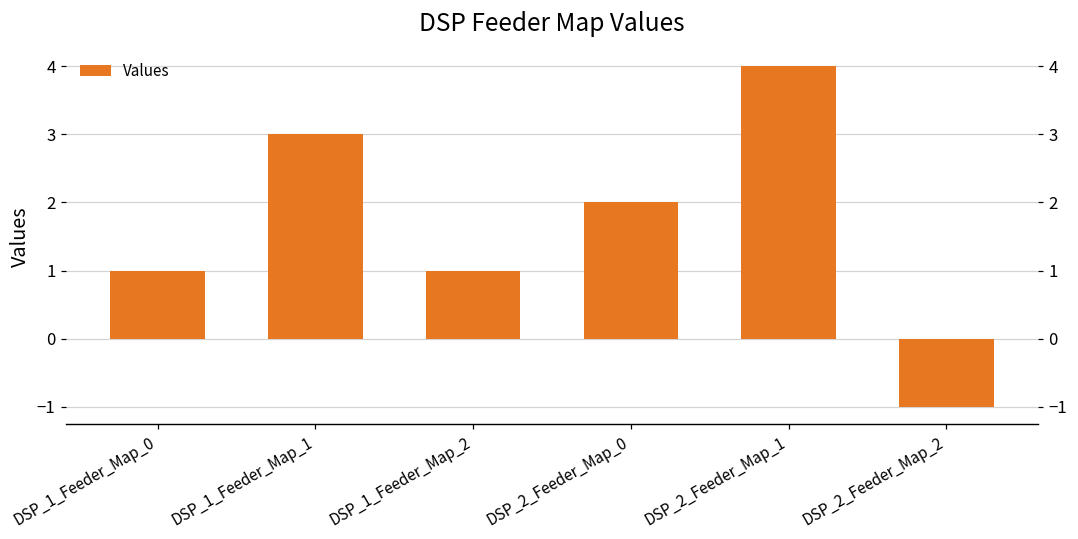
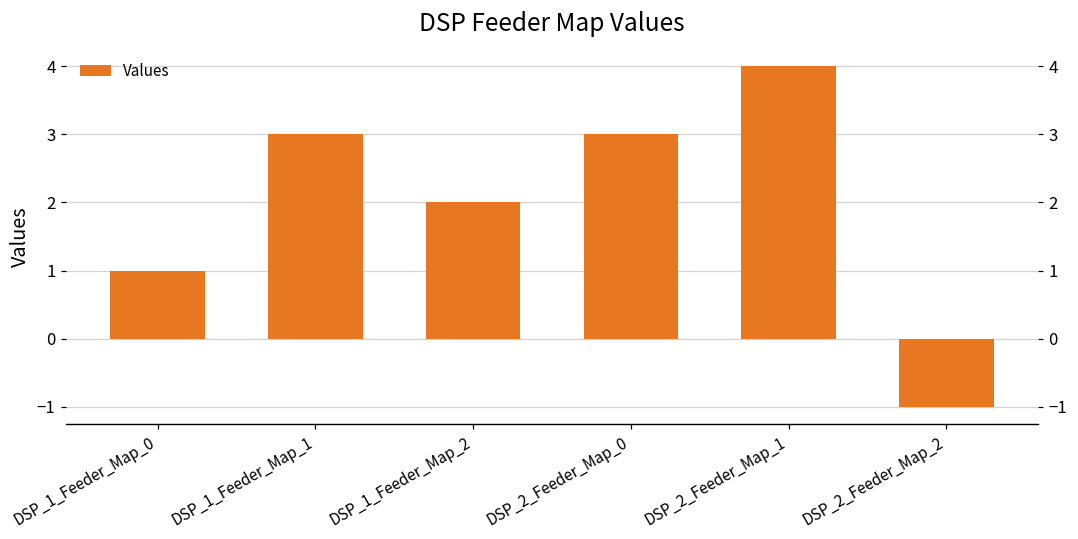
DSP_1_Feeder_Map_2: 1 -> 2
DSP_2_Feeder_Map_0: 2 -> 3
